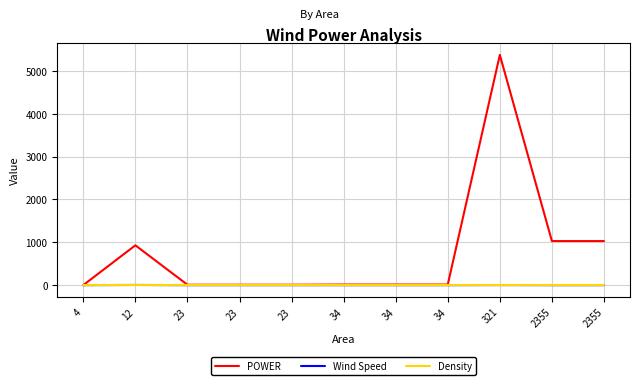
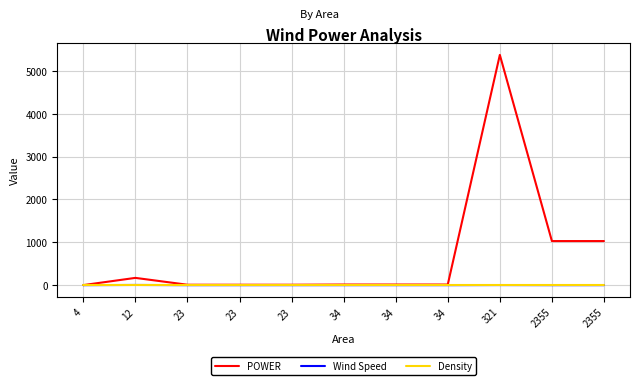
POWER, 12: 900 -> 200
